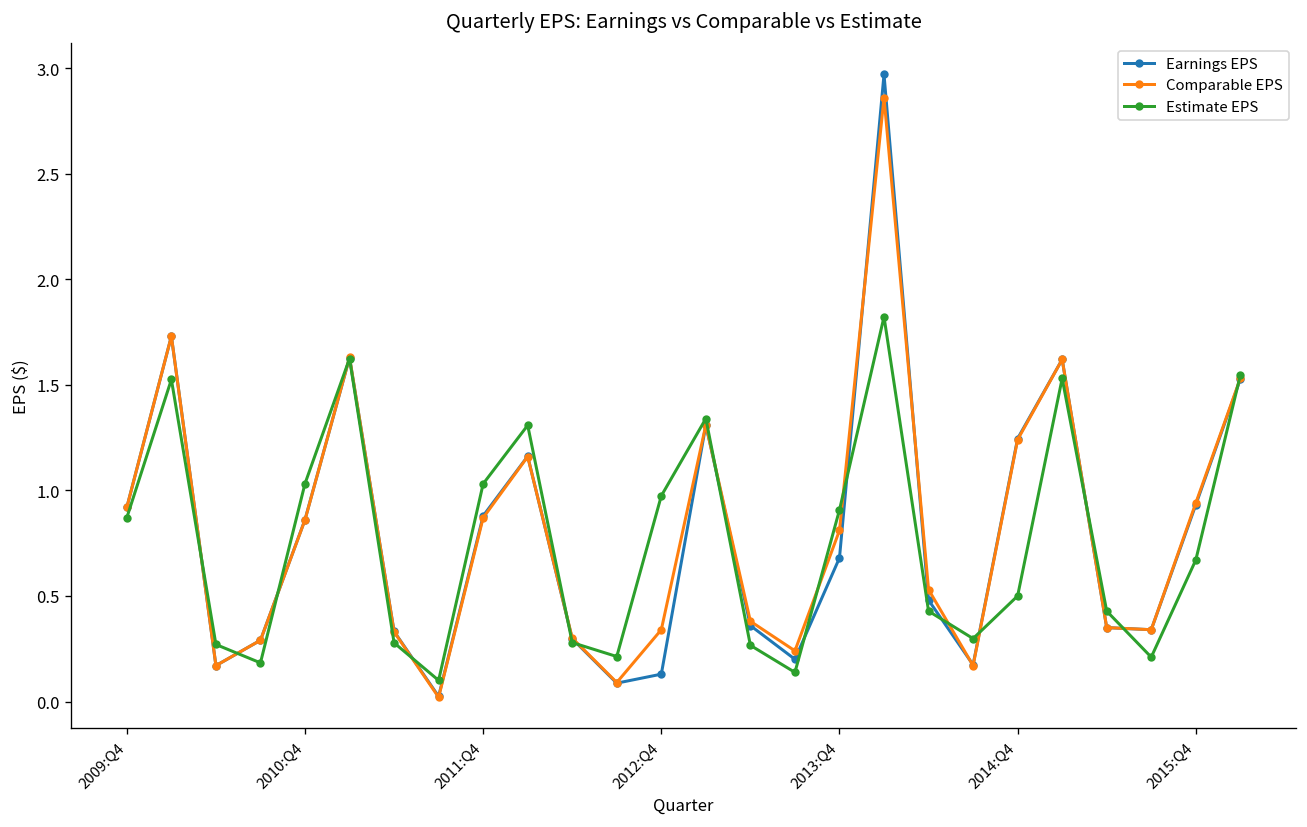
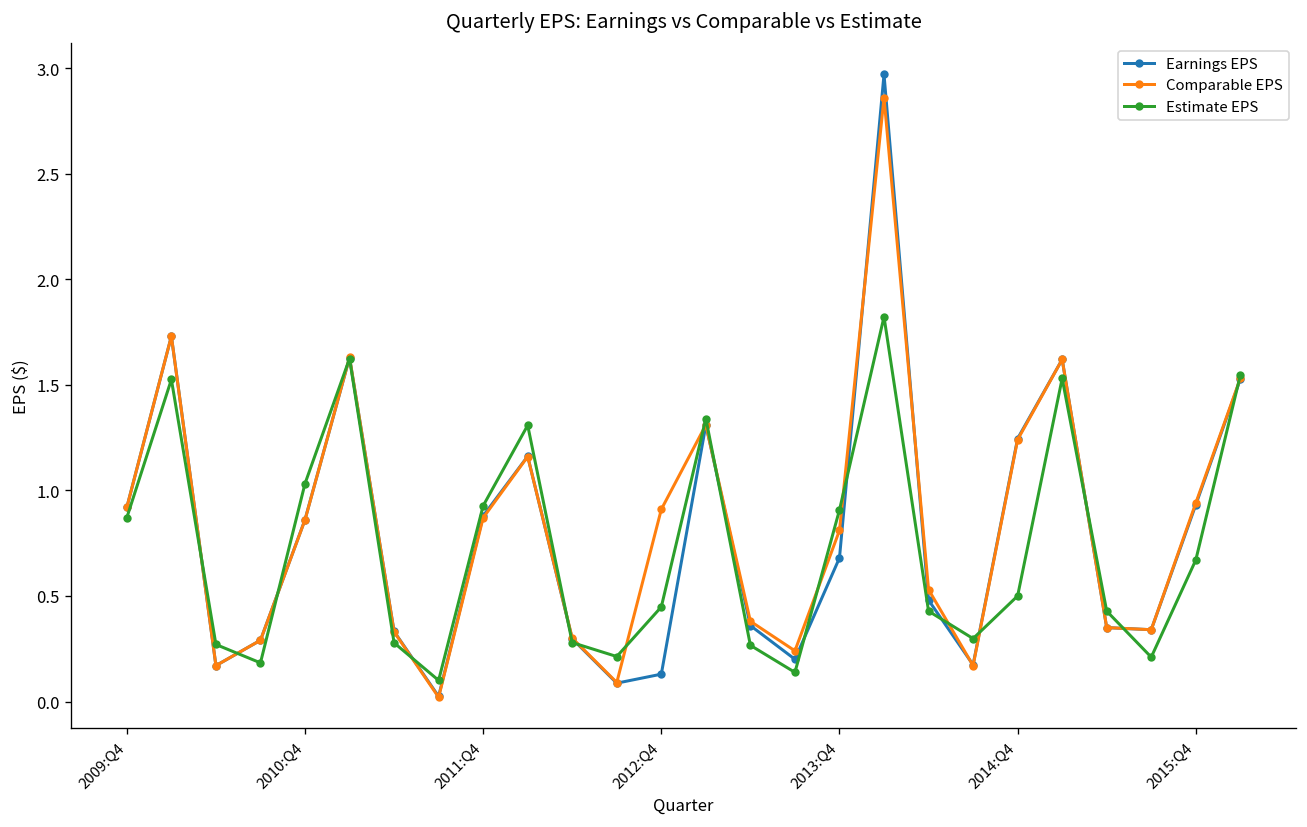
Estimate EPS, 2011:Q4: 1.03 -> 0.93
Comparable EPS, 2012:Q4: 0.34 -> 0.91
Estimate EPS, 2012:Q4: 0.97 -> 0.45
